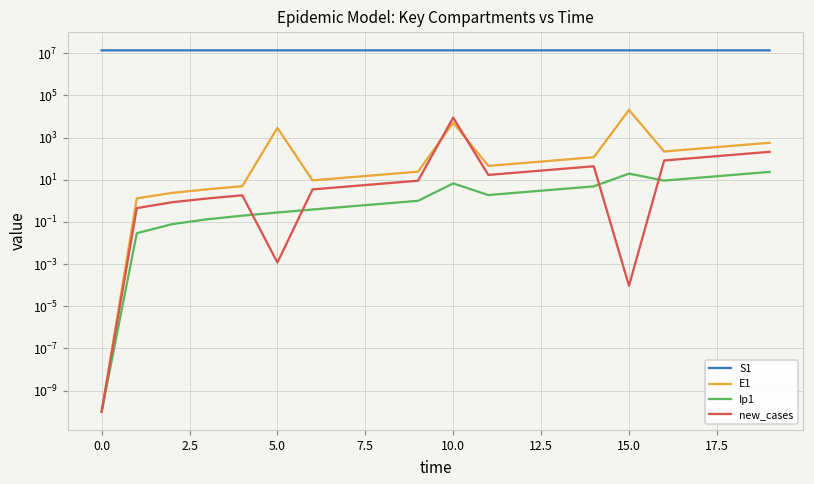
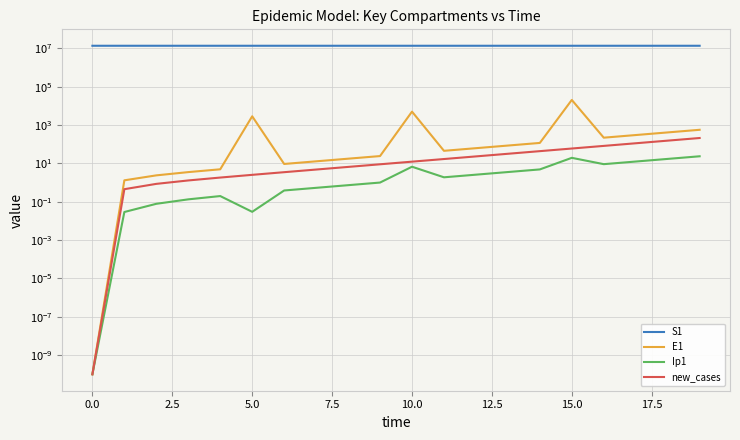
Ip1, 5.0: 0.3 -> 0.03
new_cases, 5.0: 0.001 -> 3
new_cases, 10.0: 10000 -> 10
new_cases, 15.0: 0.0001 -> 60
